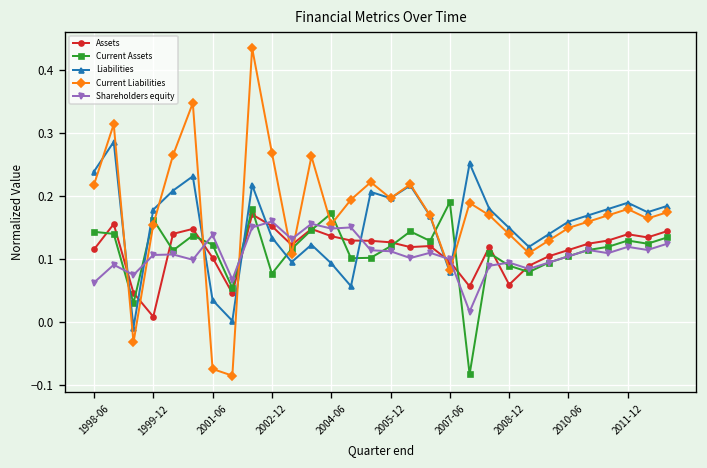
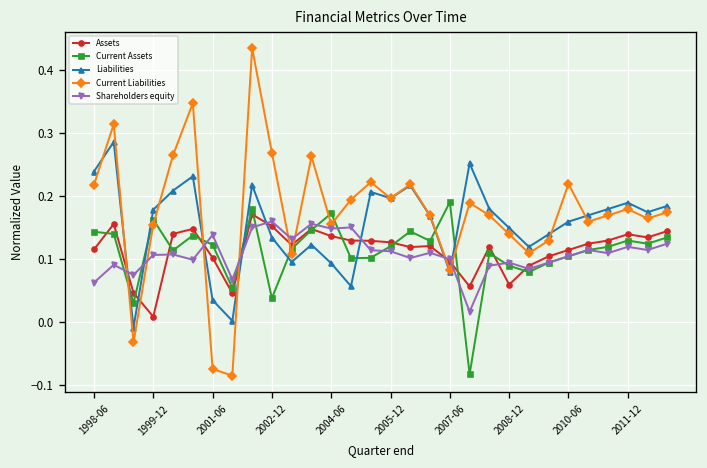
Current Assets, 2002-12: 0.08 -> 0.04
Current Liabilities, 2010-06: 0.15 -> 0.22
